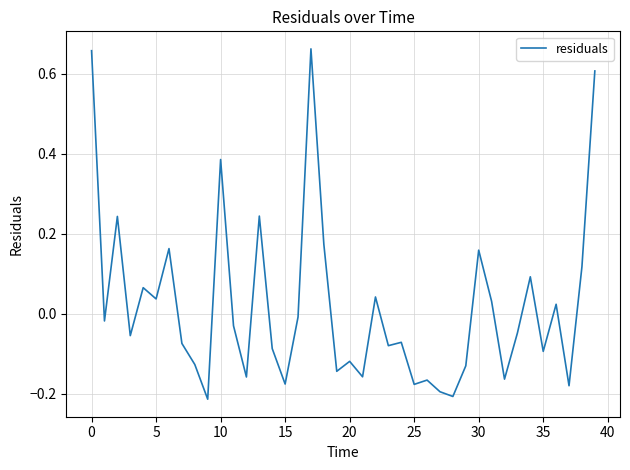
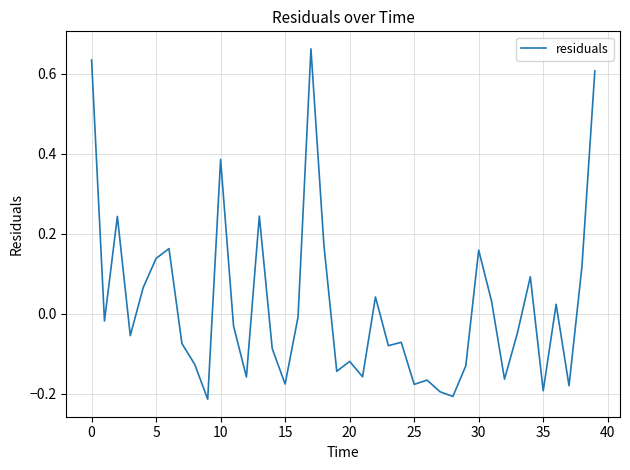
0: 0.66 -> 0.63
5: 0.04 -> 0.14
35: -0.09 -> -0.19
